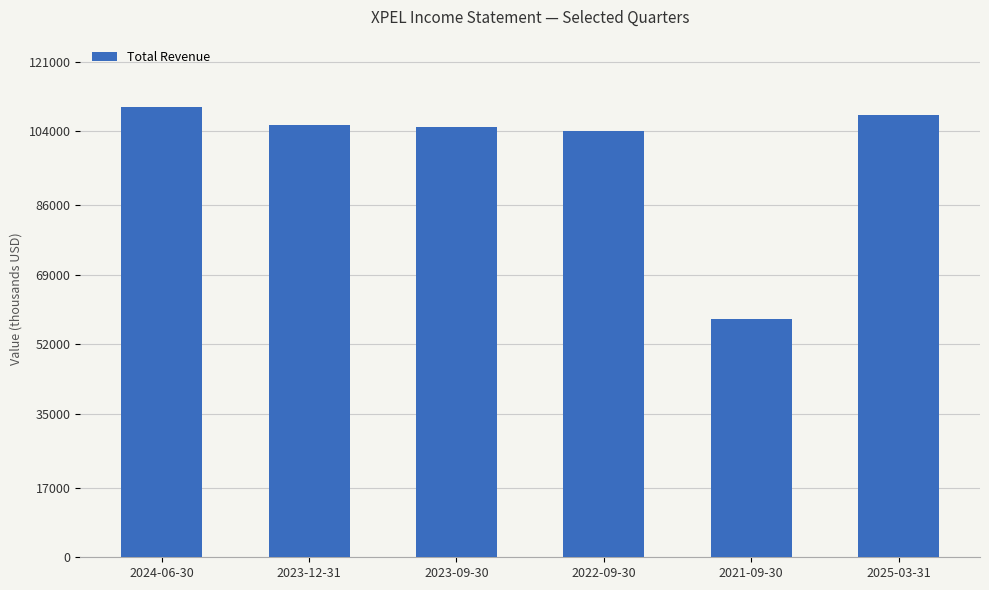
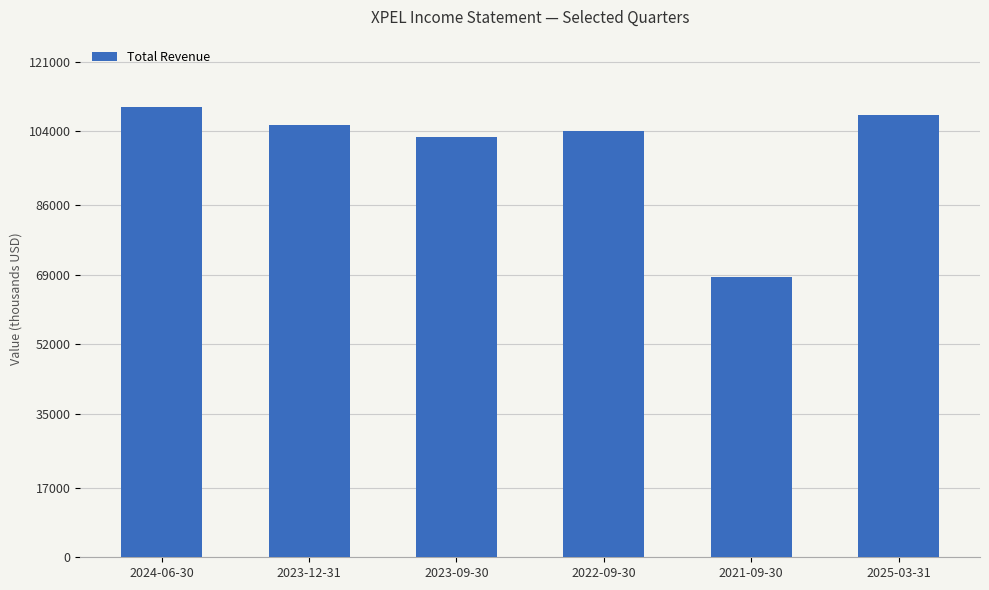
2023-09-30: 105000 -> 103000
2021-09-30: 58000 -> 69000
